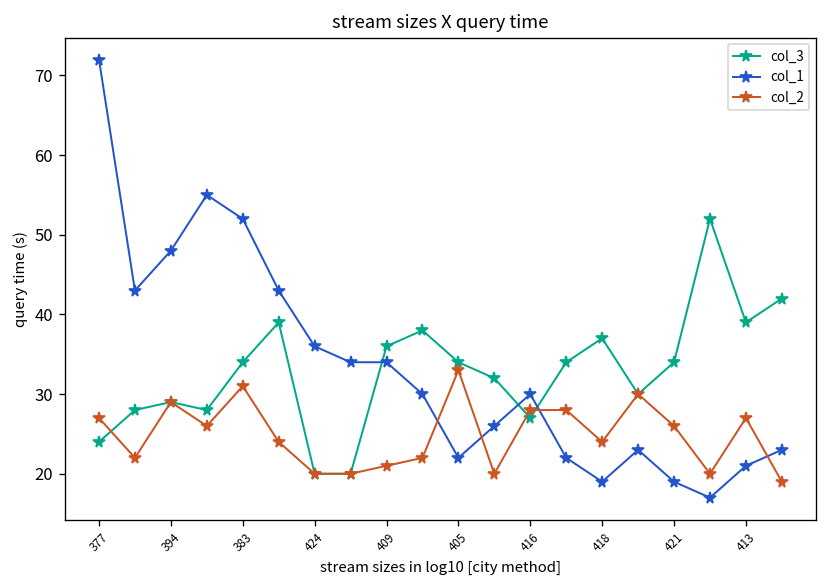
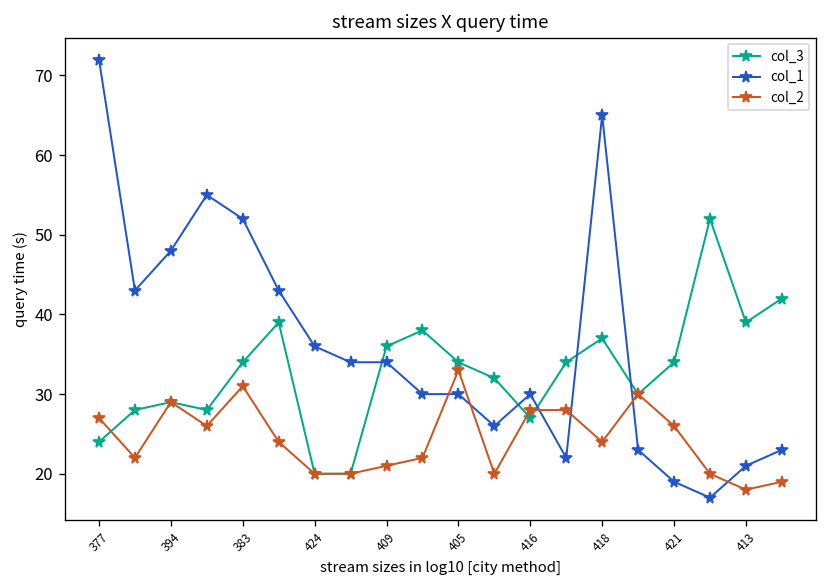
col_1, 405: 22 -> 30
col_1, 418: 19 -> 65
col_2, 413: 27 -> 18
